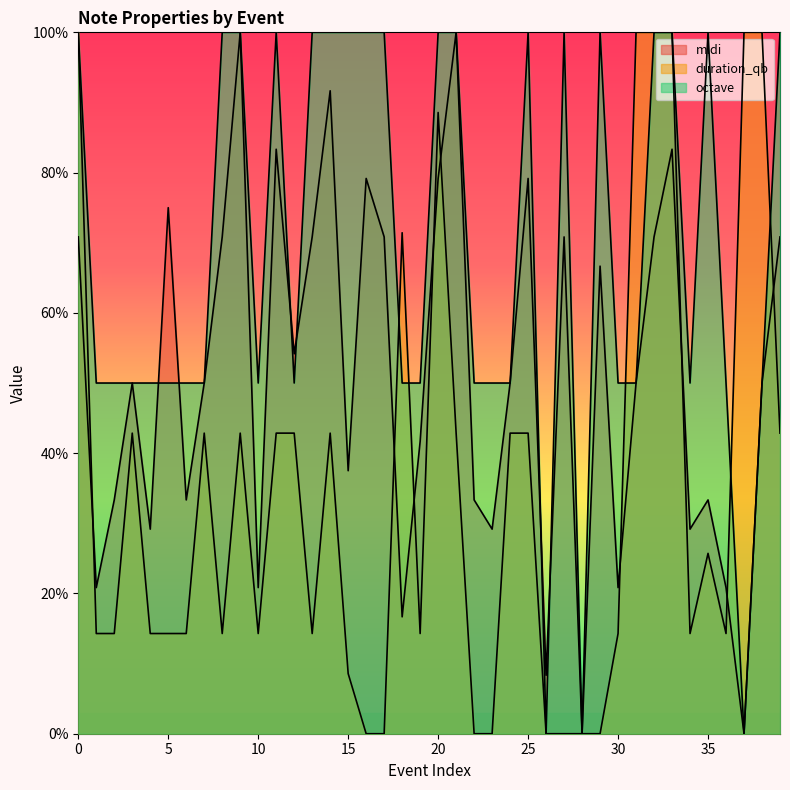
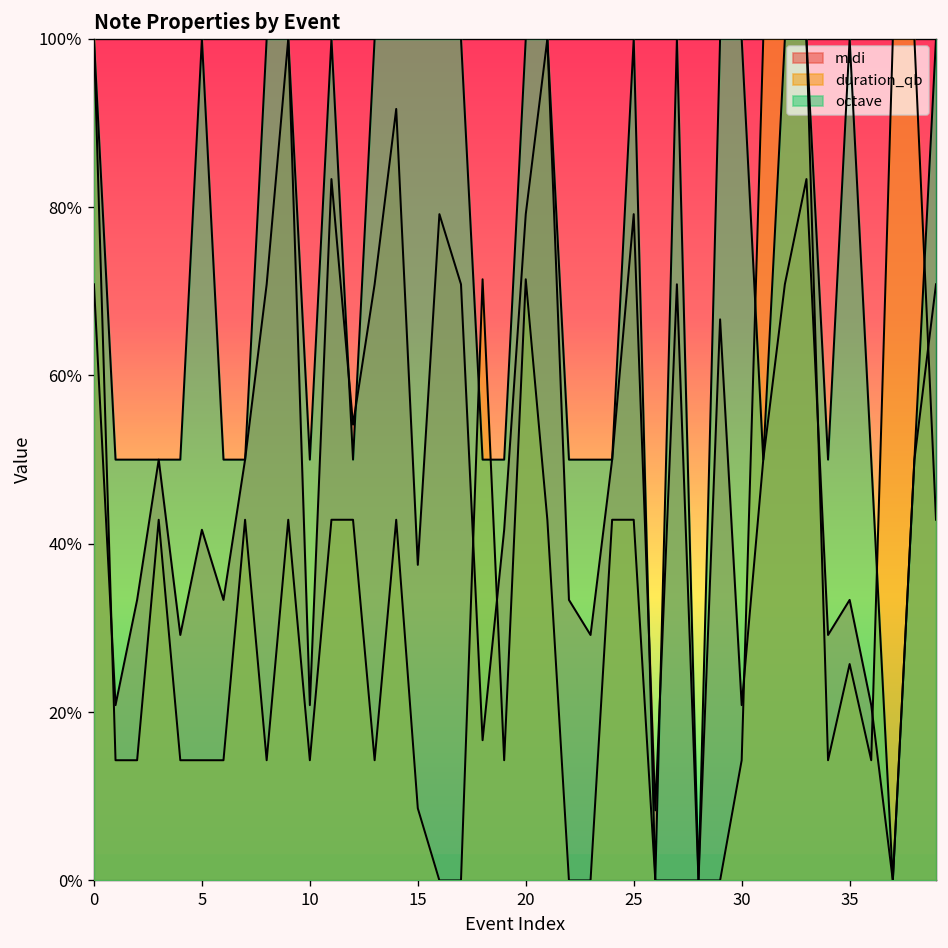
midi, 5: 75% -> 42%
octave, 5: 50% -> 100%
duration_qb, 20: 89% -> 71%
octave, 30: 50% -> 100%
